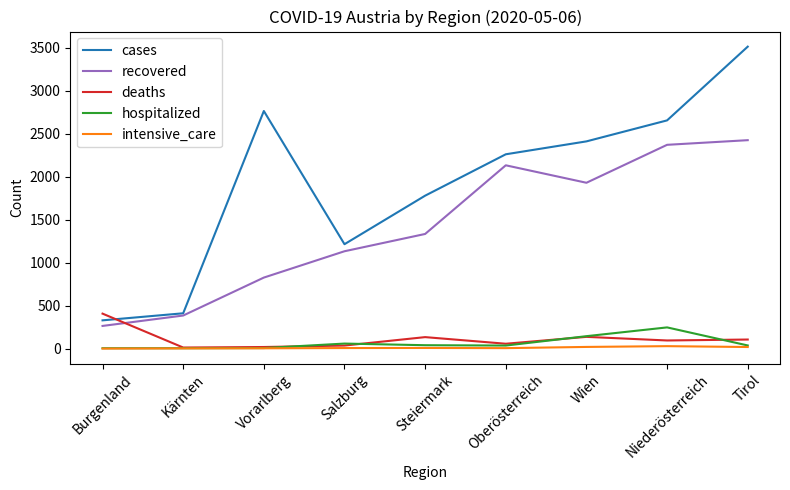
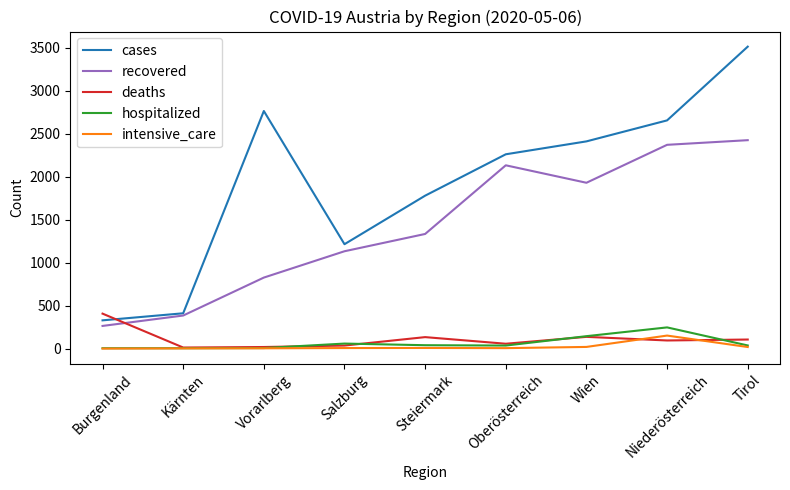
intensive_care, Niederösterreich: 0 -> 200
